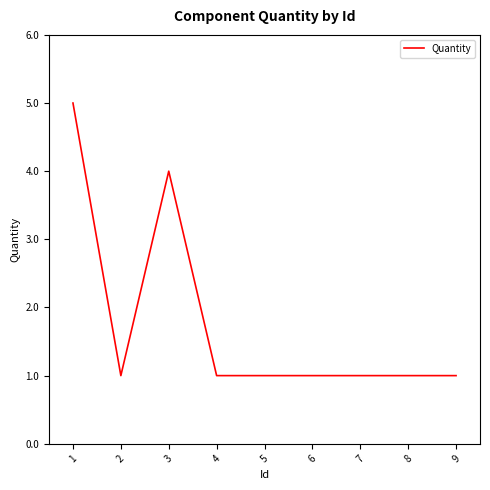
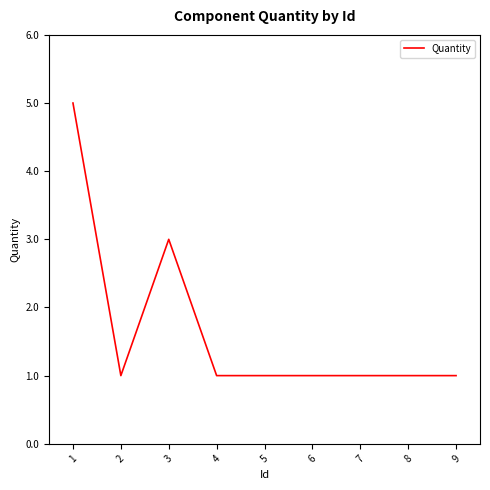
3: 4 -> 3
